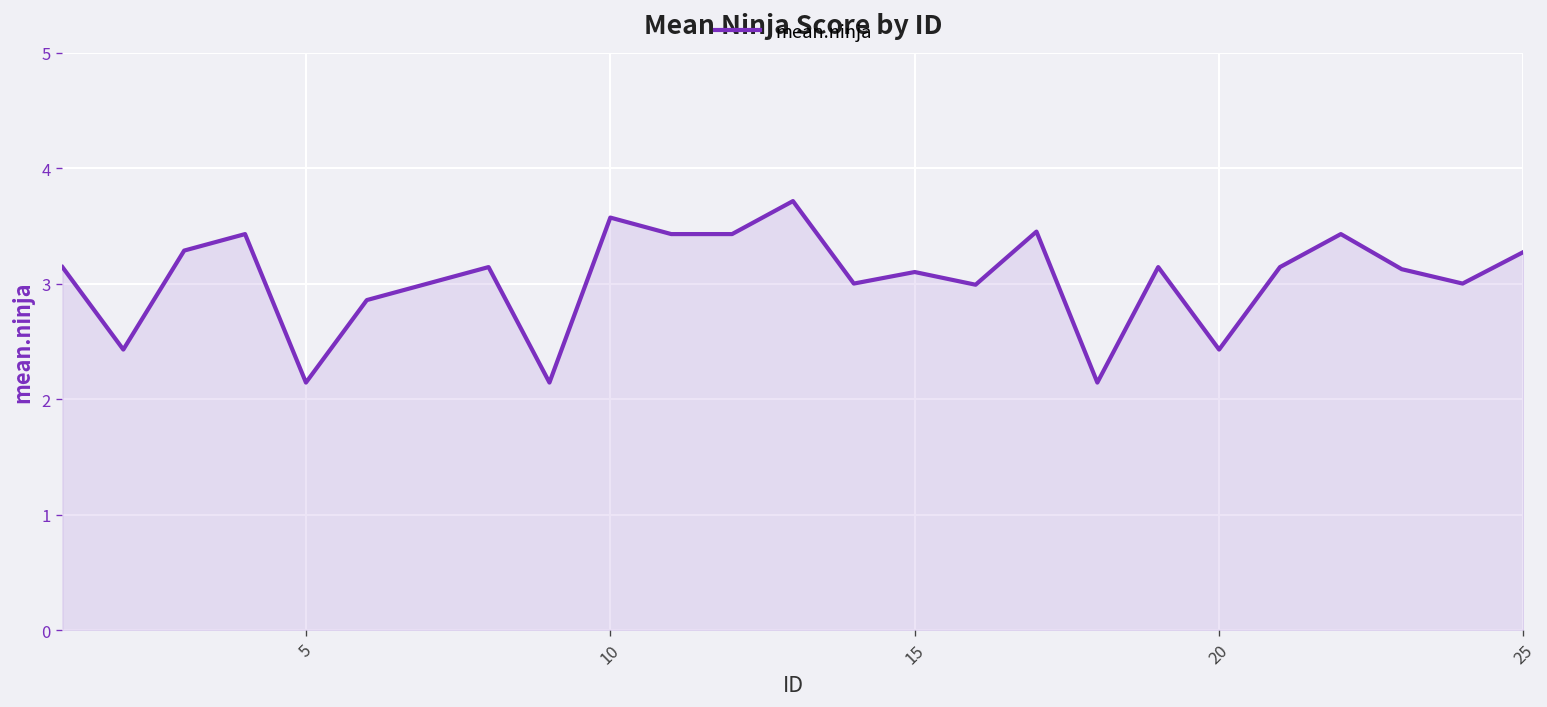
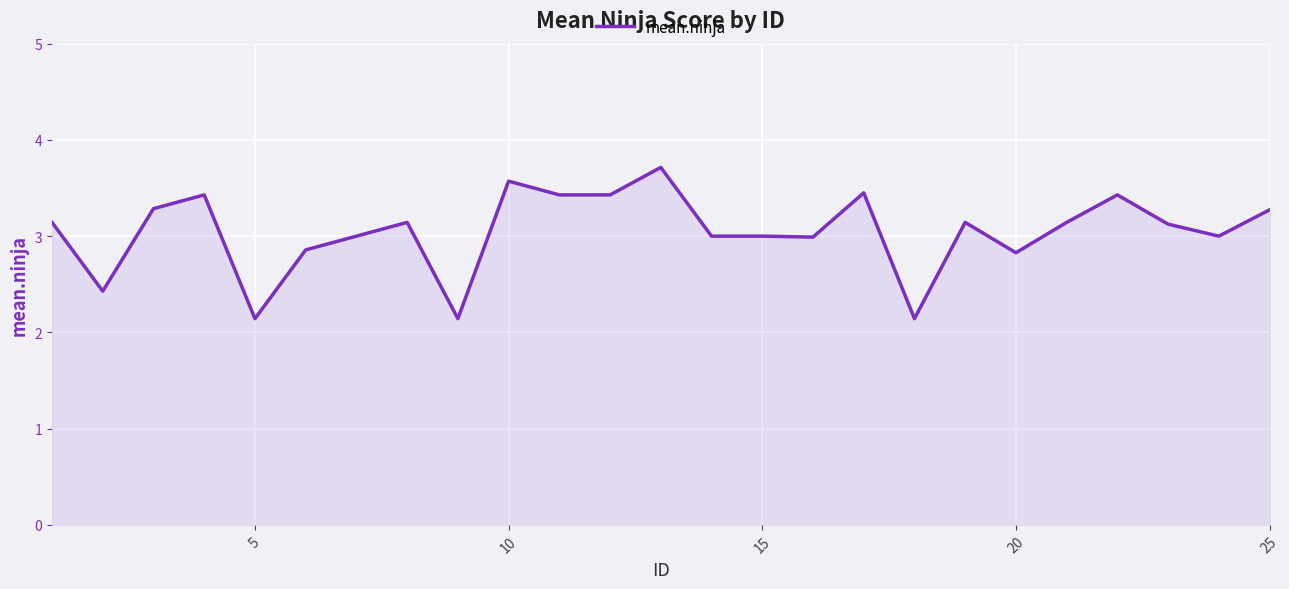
15: 3.1 -> 3.0
20: 2.4 -> 2.8
